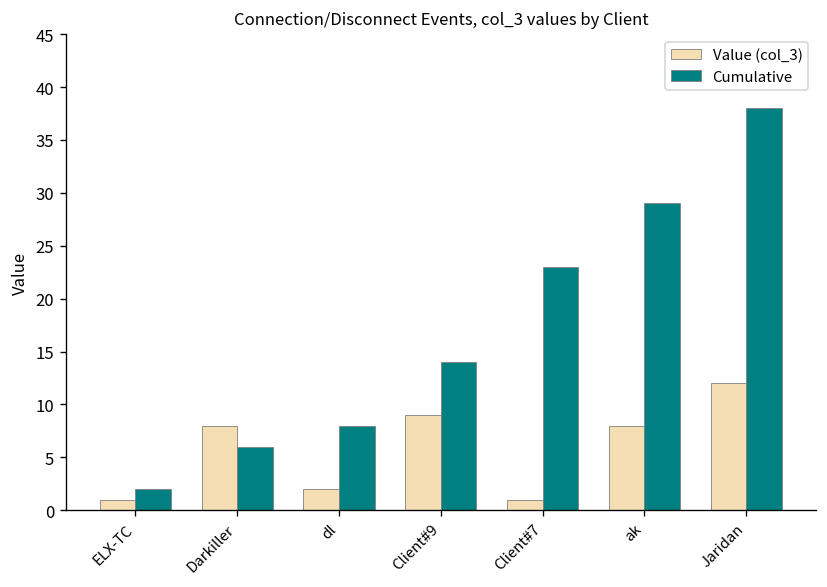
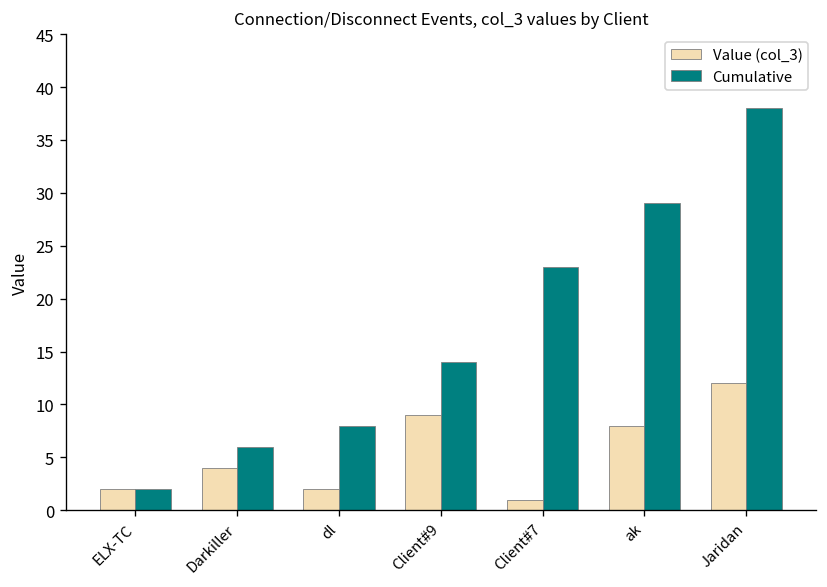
Value (col_3), ELX-TC: 1 -> 2
Value (col_3), Darkiller: 8 -> 4
